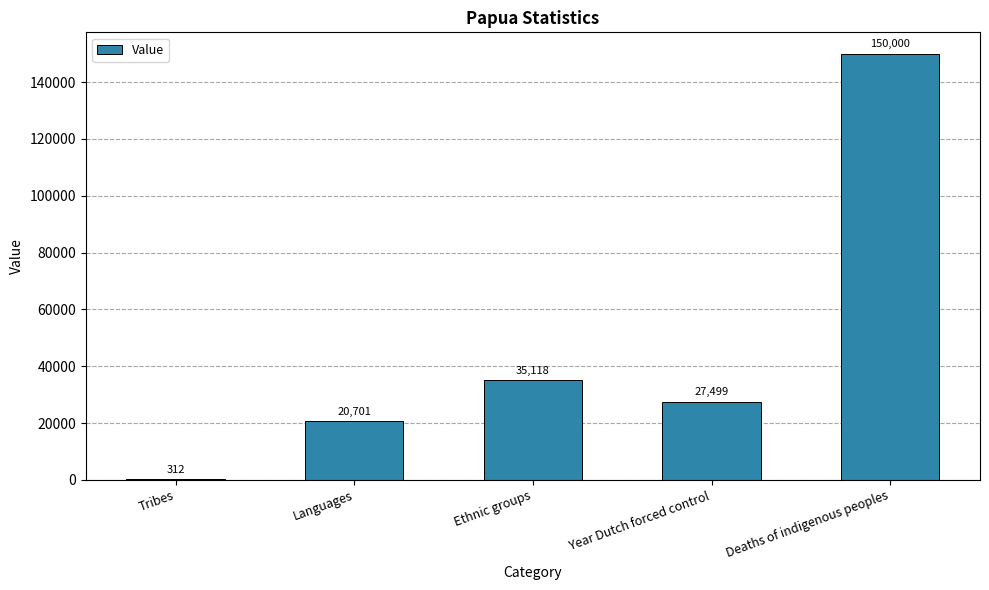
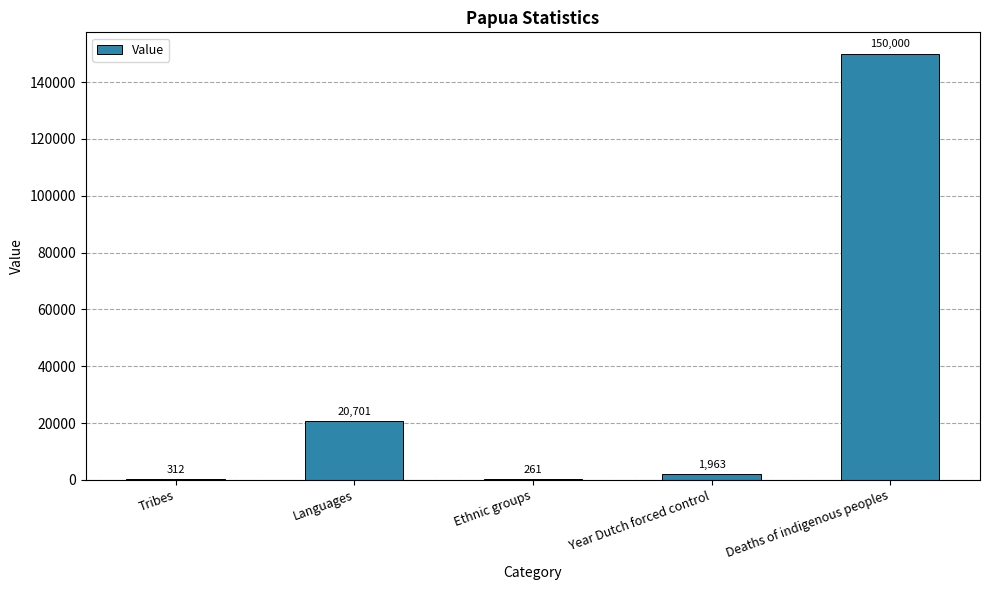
Ethnic groups: 35,118 -> 261
Year Dutch forced control: 27,499 -> 1,963
